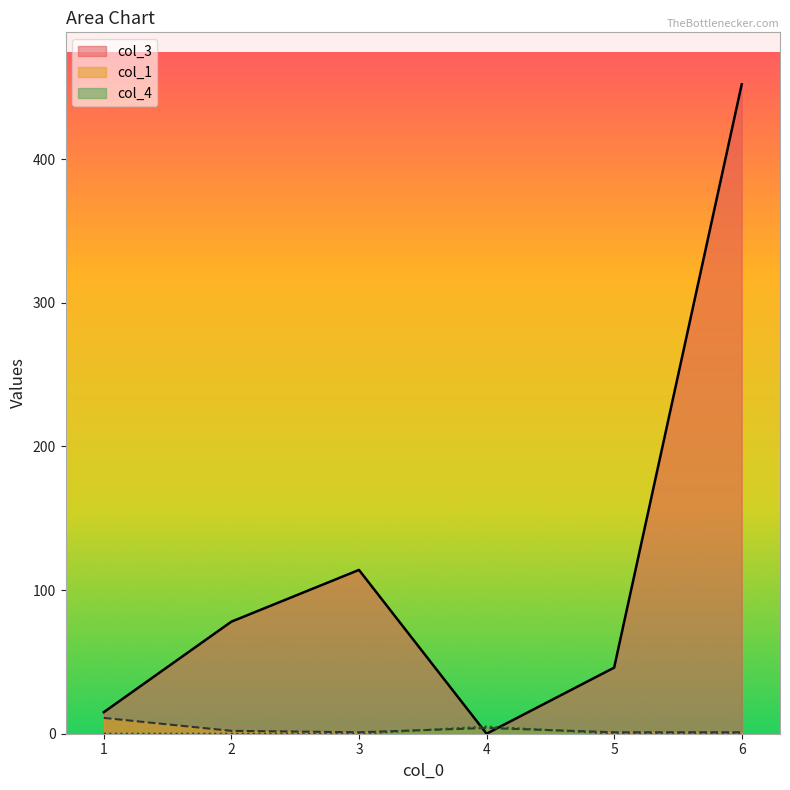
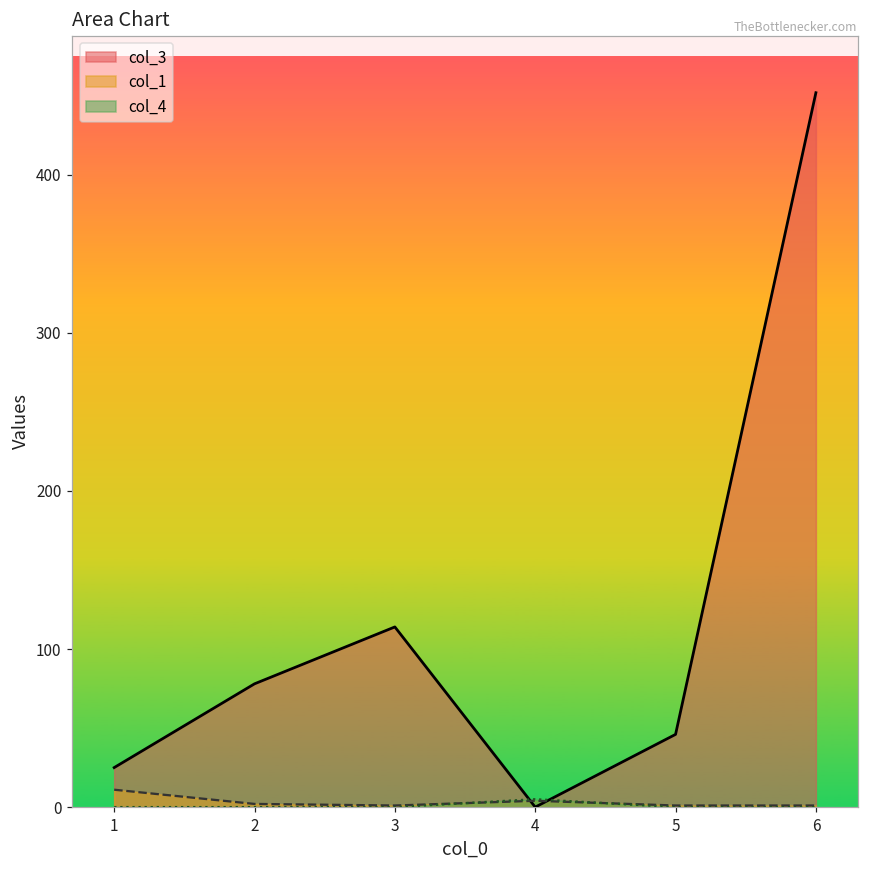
col_3, 1: 15 -> 25
